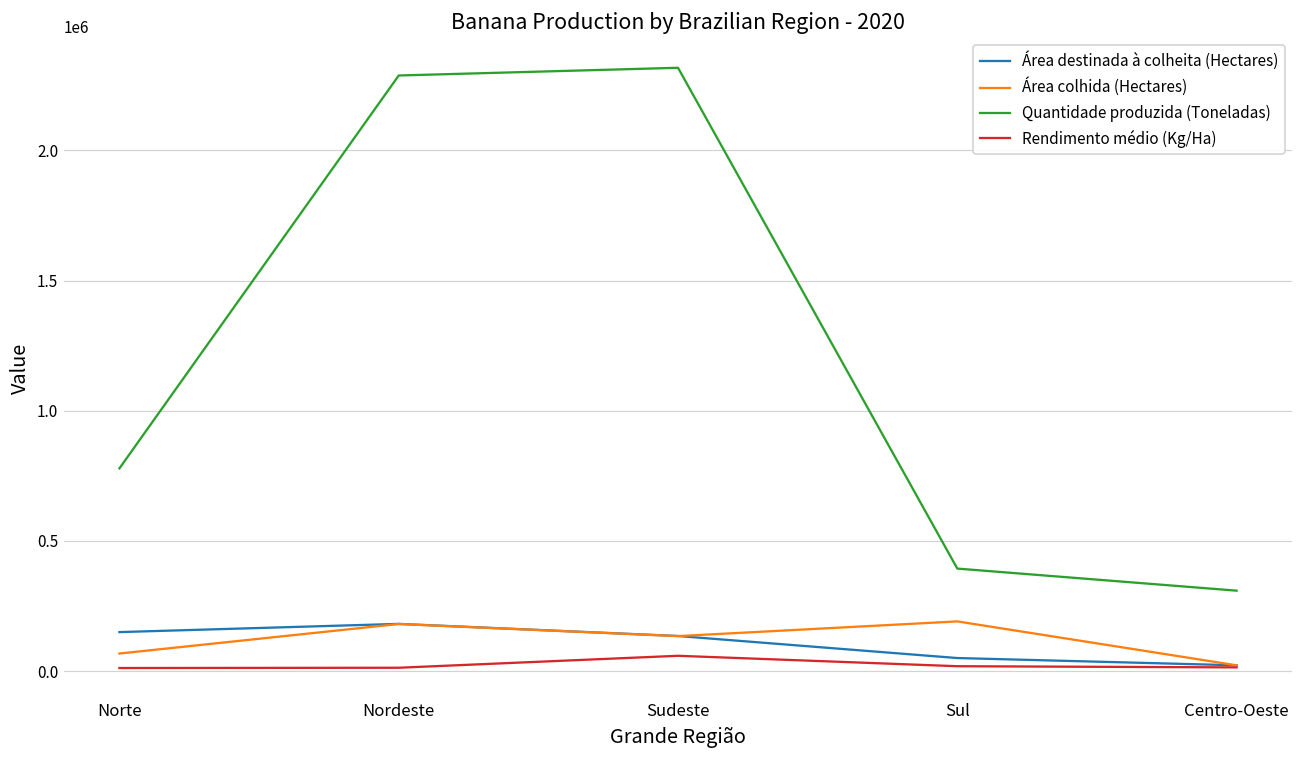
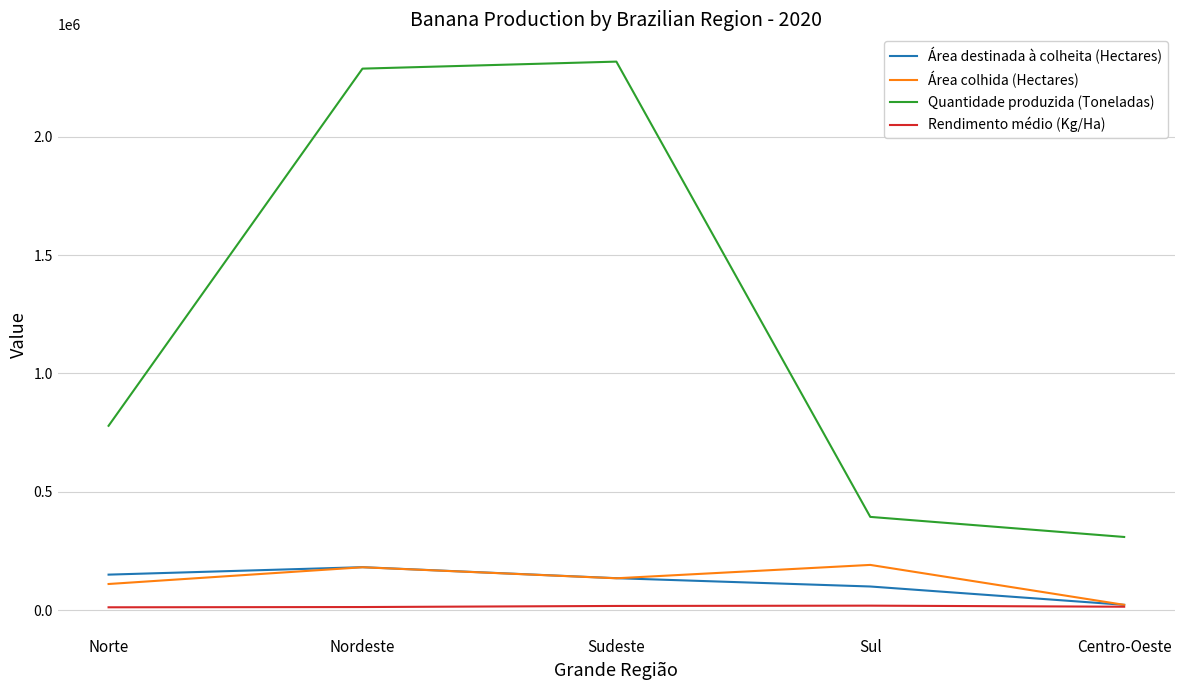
Área colhida (Hectares), Norte: 70000 -> 110000
Rendimento médio (Kg/Ha), Sudeste: 60000 -> 20000
Área destinada à colheita (Hectares), Sul: 50000 -> 100000
